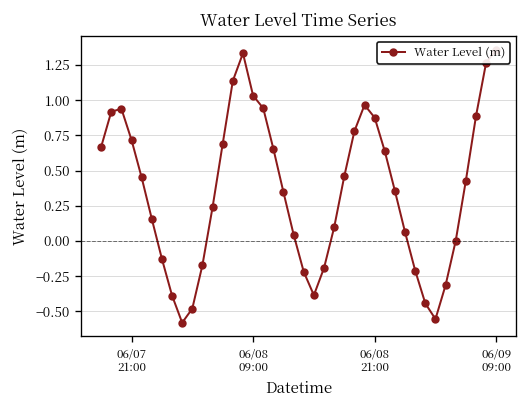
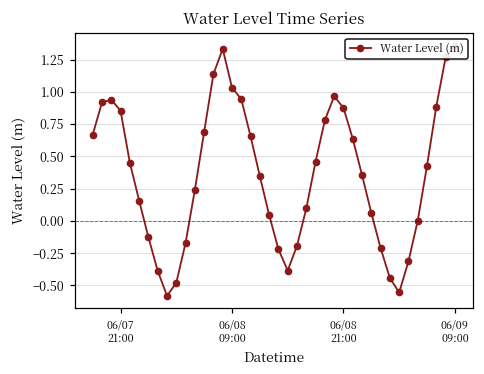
06/07 21:00: 0.72 -> 0.85
